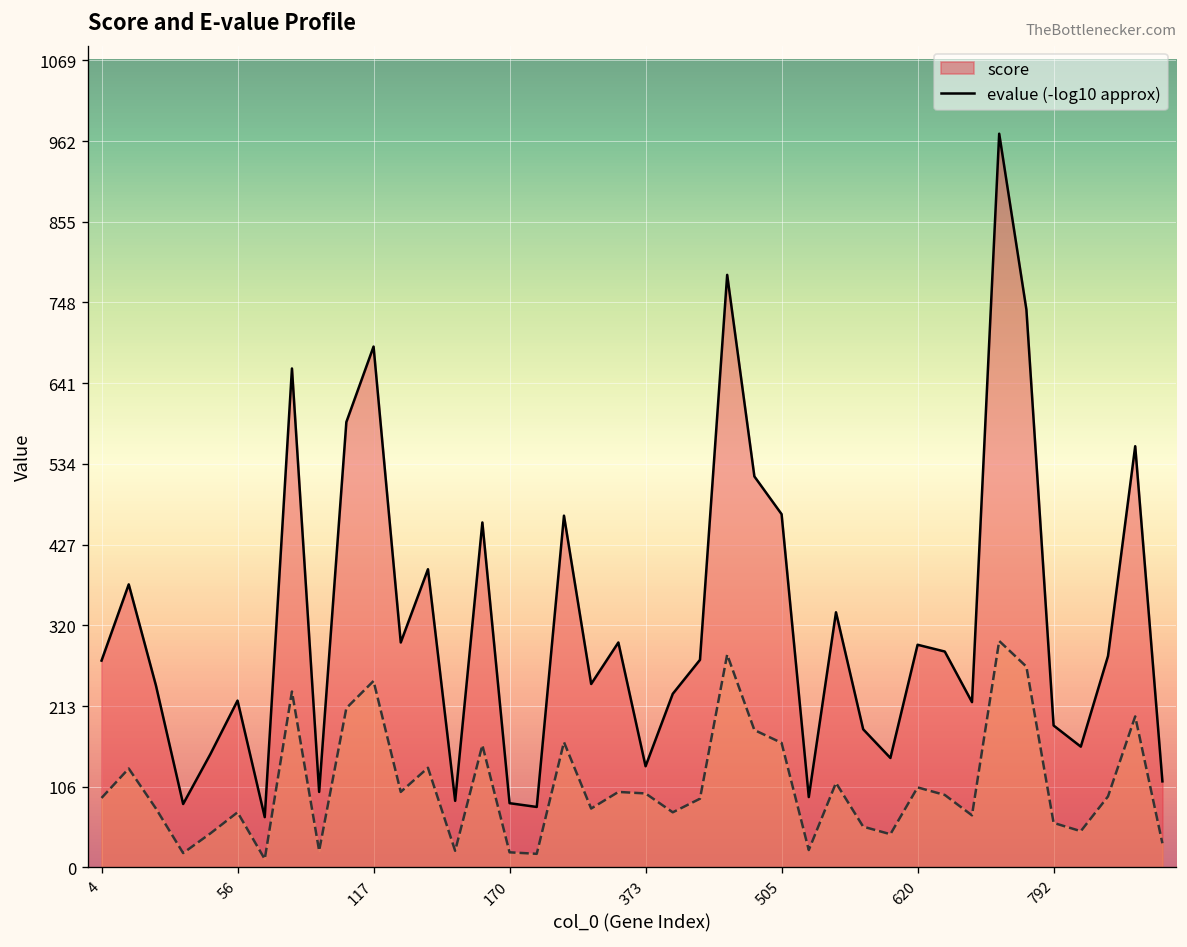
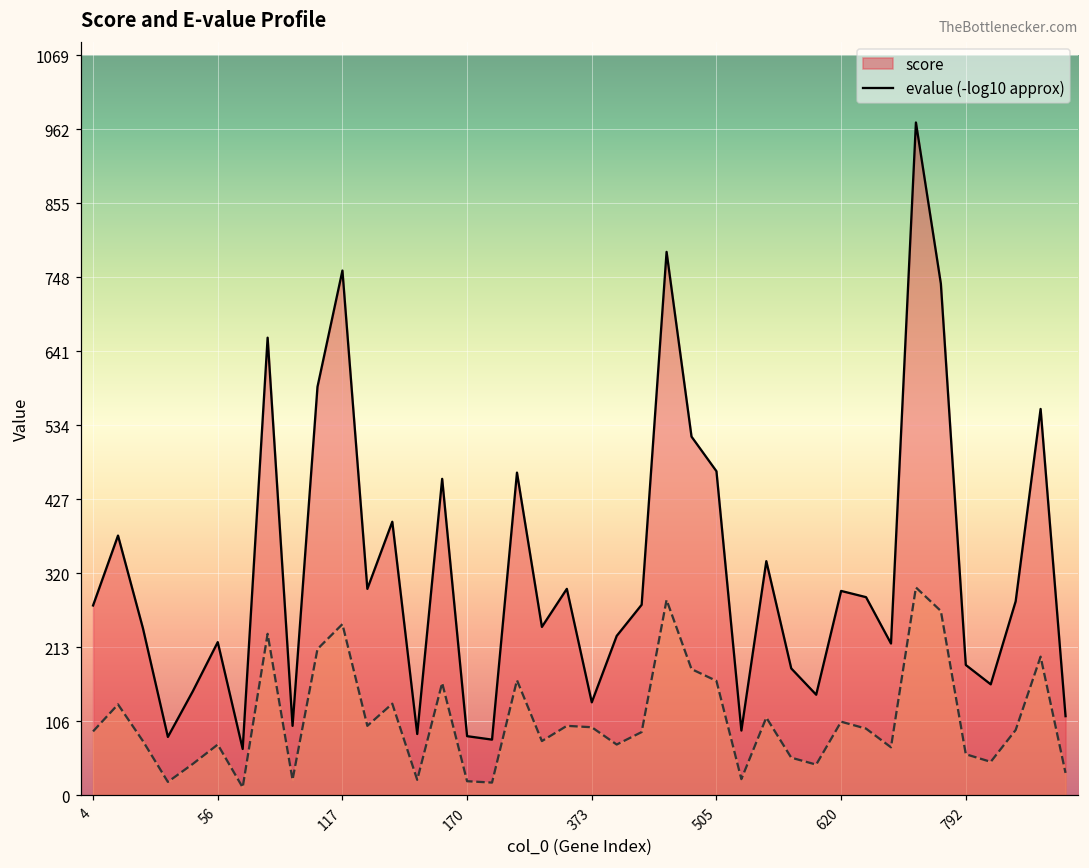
score, 117: 690 -> 760
